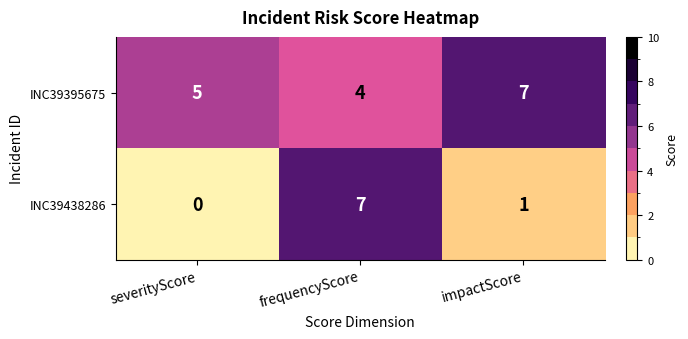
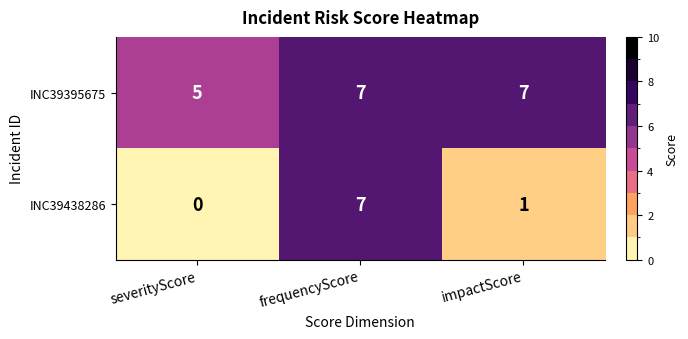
INC39395675, frequencyScore: 4 -> 7
